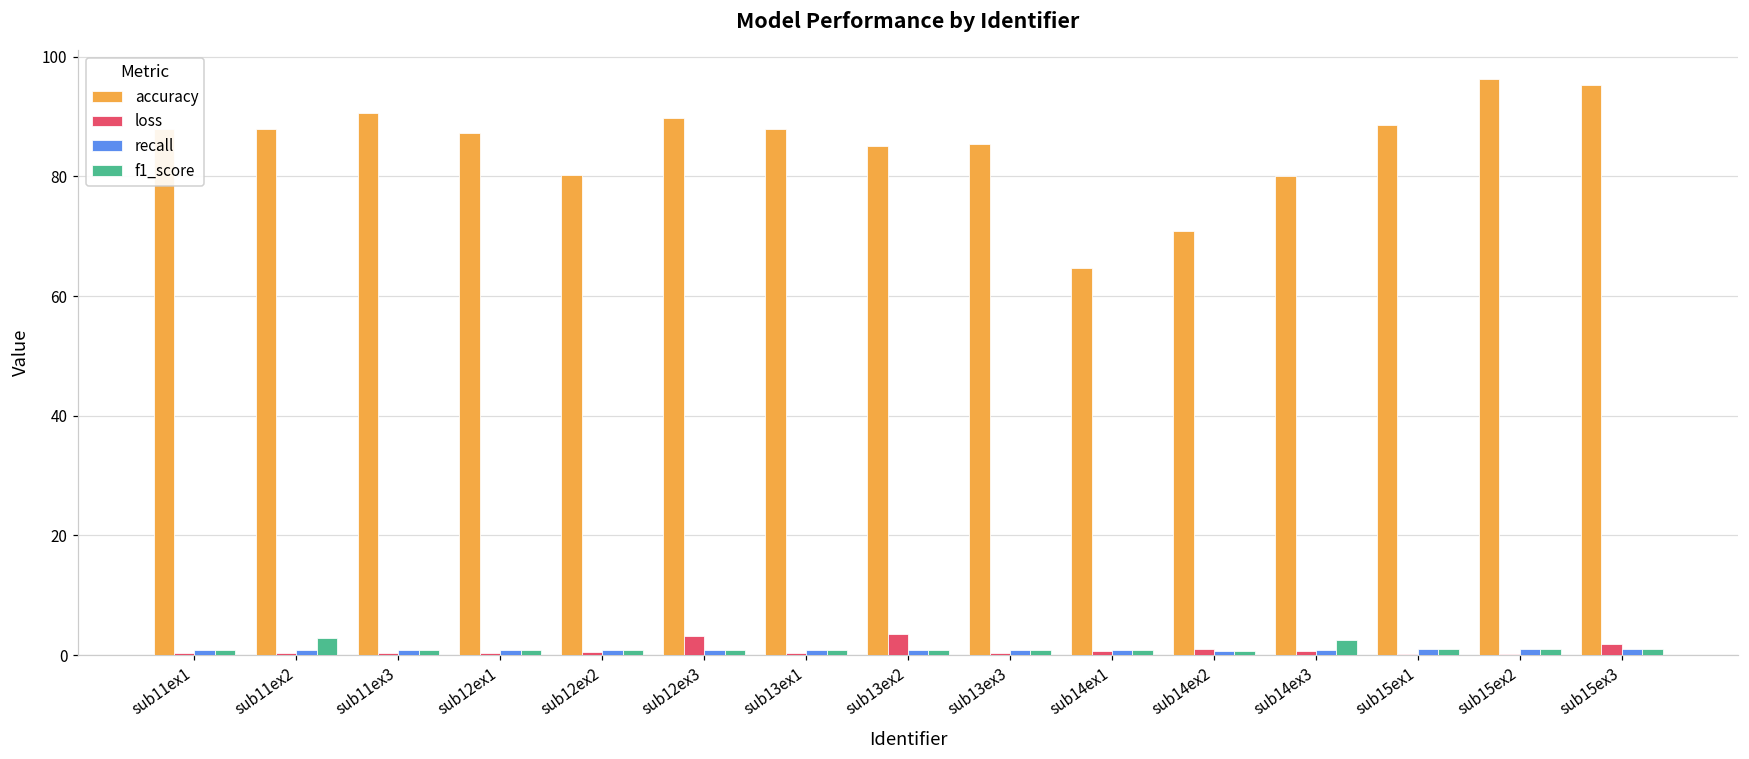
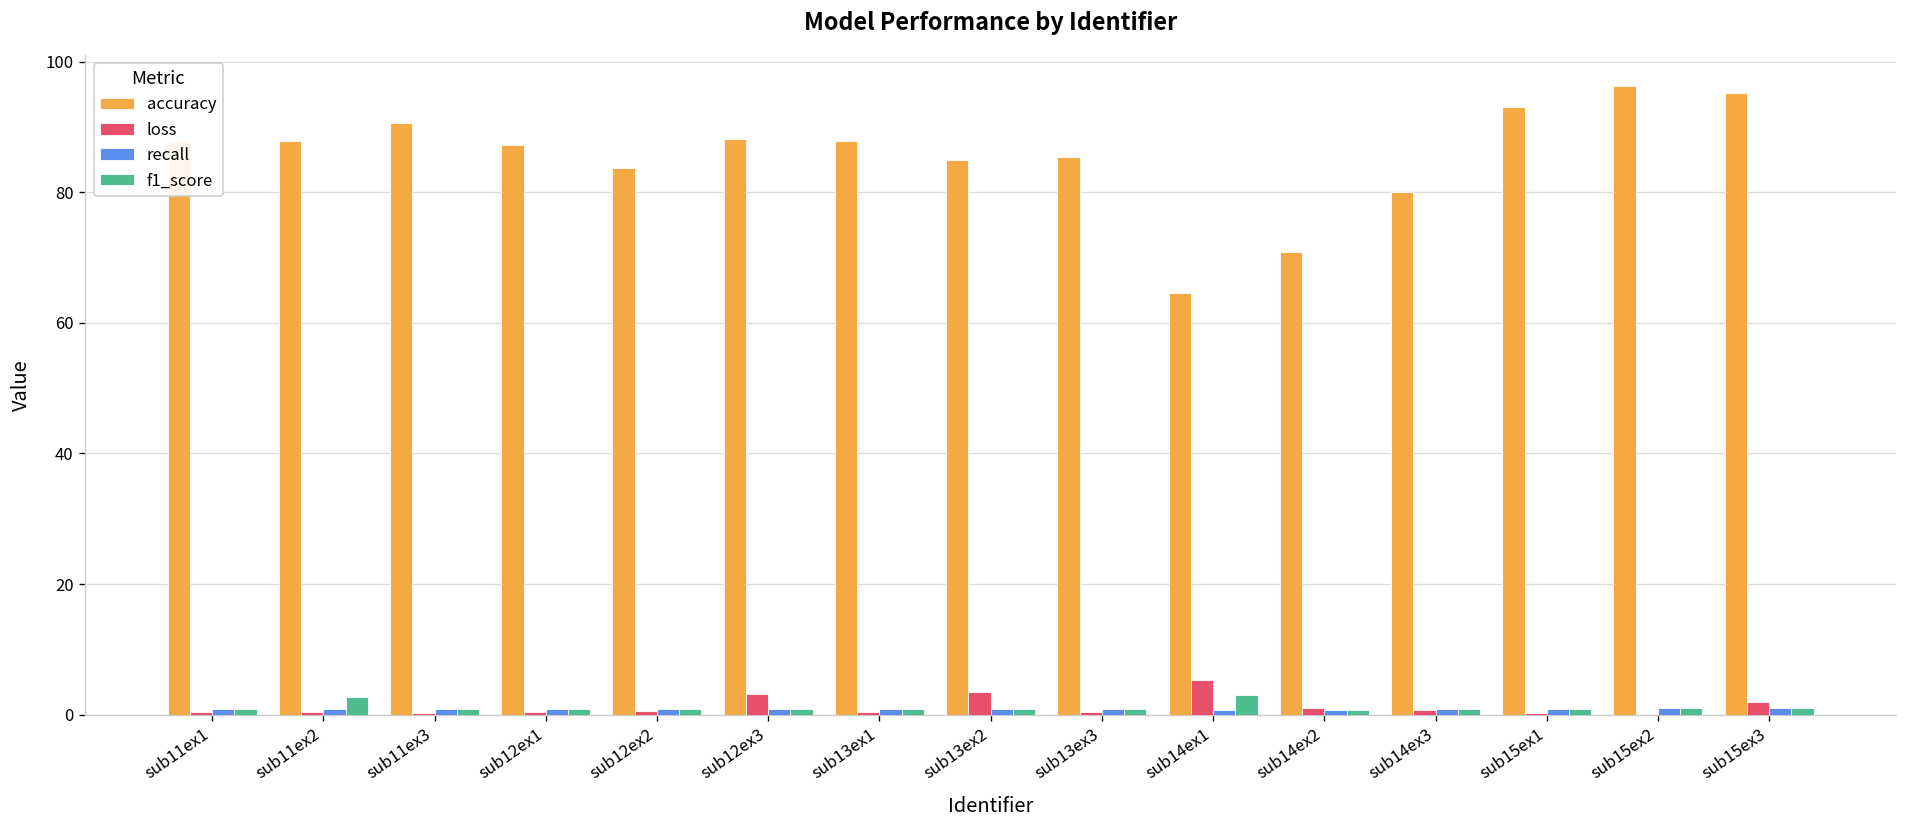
accuracy, sub12ex2: 80 -> 84
accuracy, sub12ex3: 90 -> 88
loss, sub14ex1: 1 -> 5
f1_score, sub14ex1: 1 -> 3
f1_score, sub14ex3: 2 -> 1
accuracy, sub15ex1: 89 -> 93
